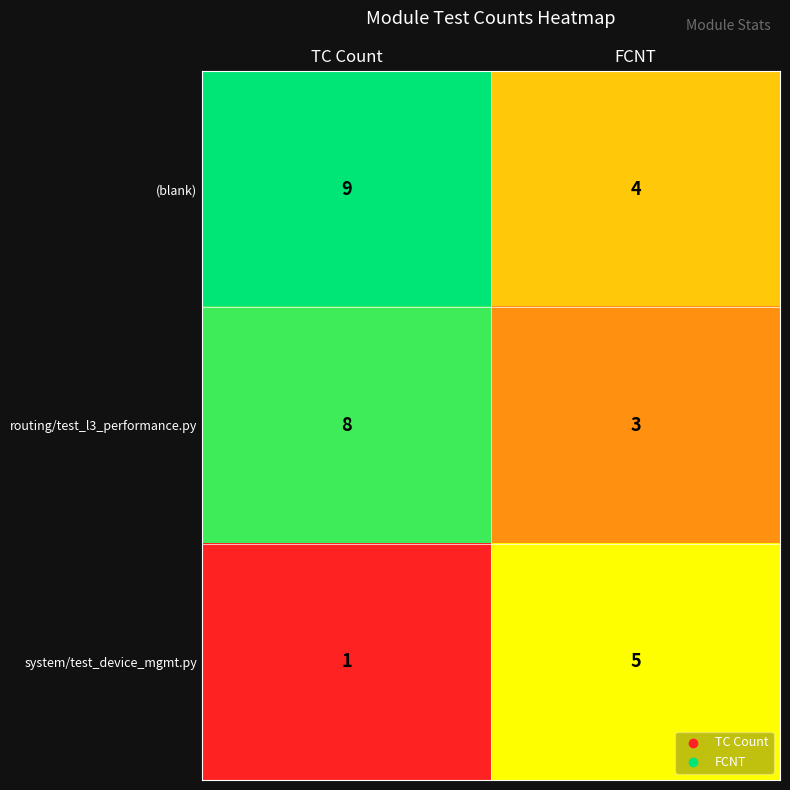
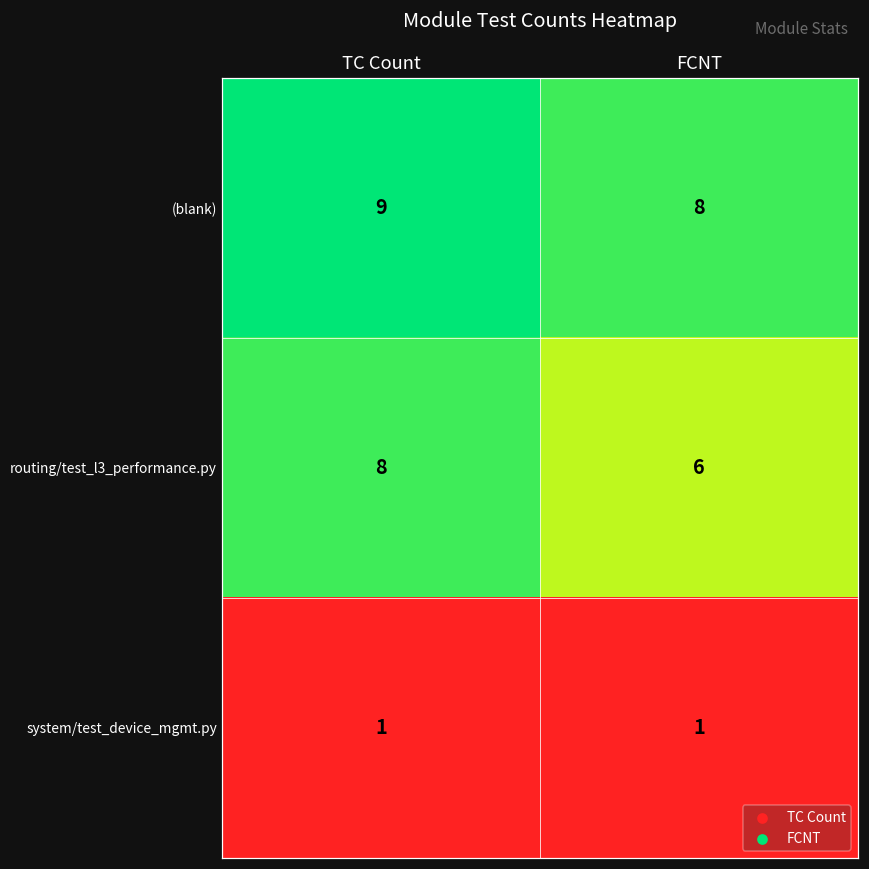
(blank), FCNT: 4 -> 8
routing/test_l3_performance.py, FCNT: 3 -> 6
system/test_device_mgmt.py, FCNT: 5 -> 1
